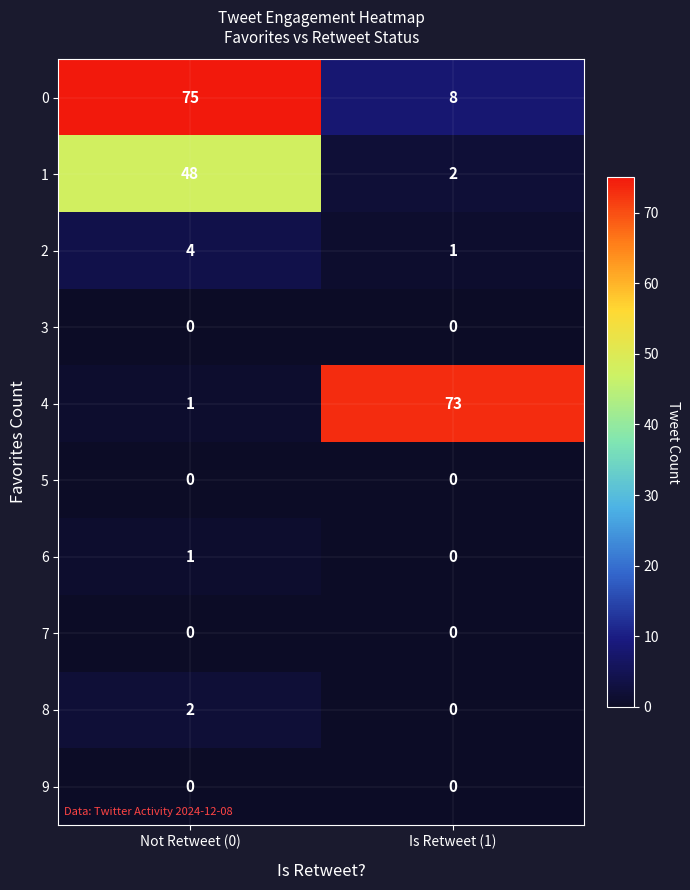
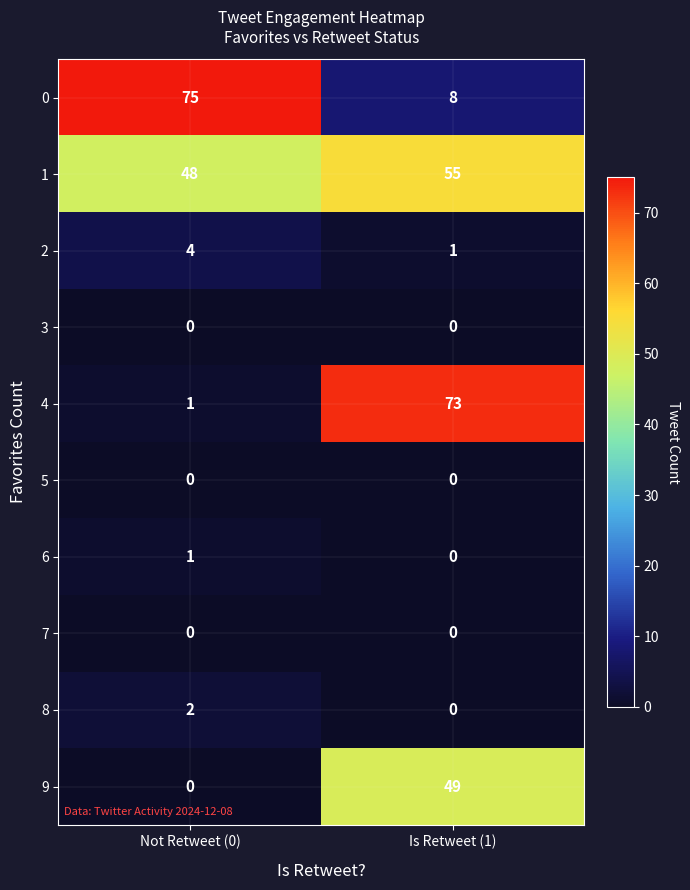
1, Is Retweet (1): 2 -> 55
9, Is Retweet (1): 0 -> 49
